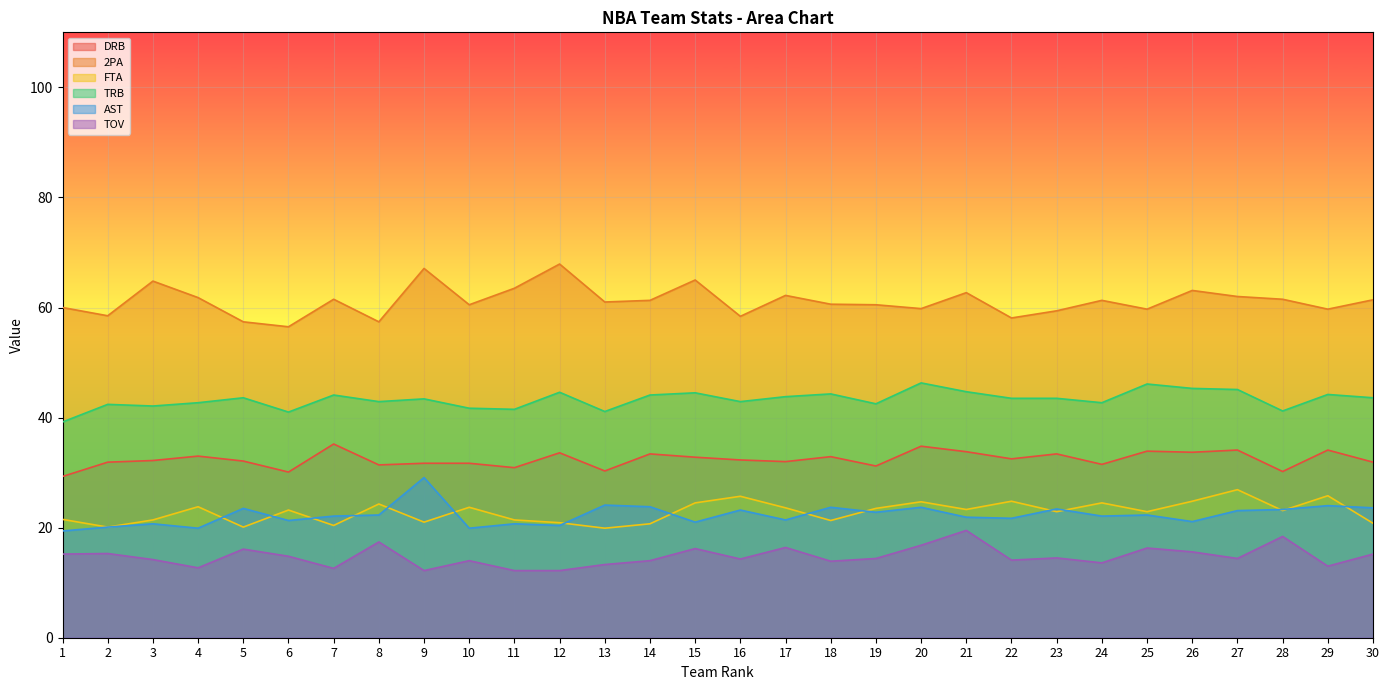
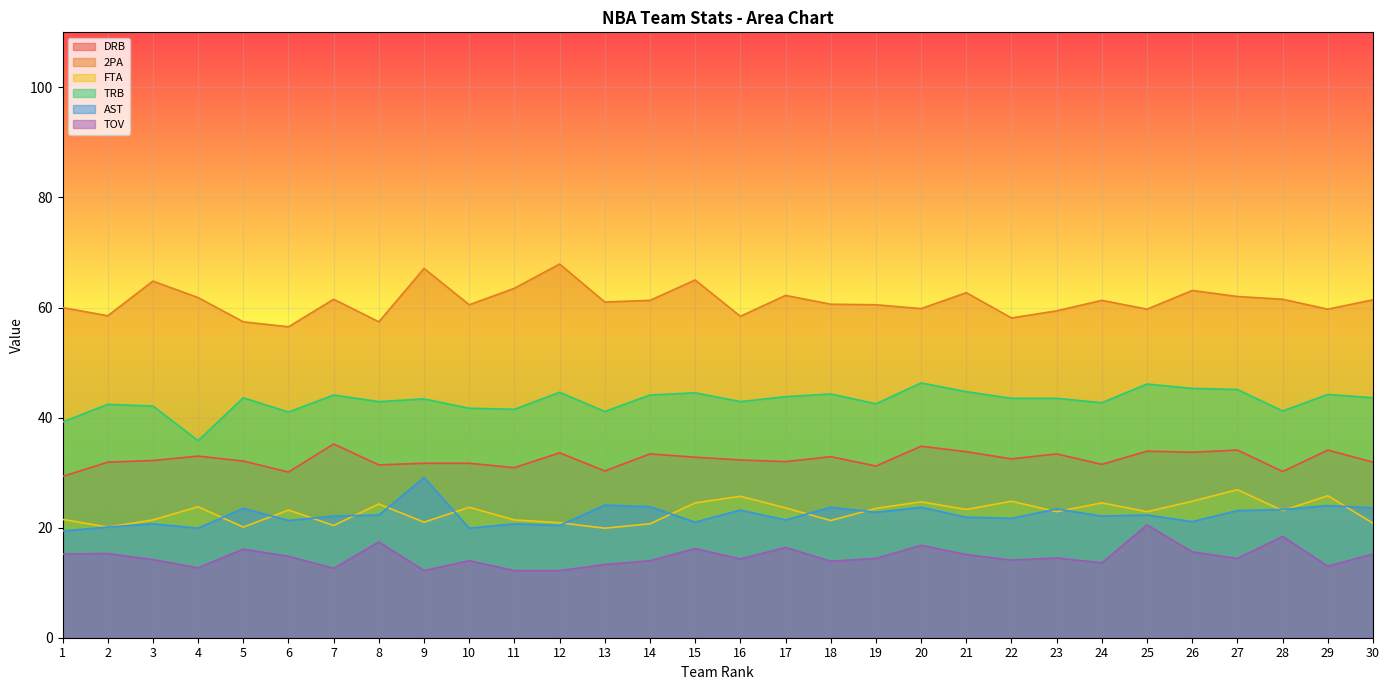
TRB, 4: 43 -> 36
TOV, 21: 20 -> 15
TOV, 25: 16 -> 21
